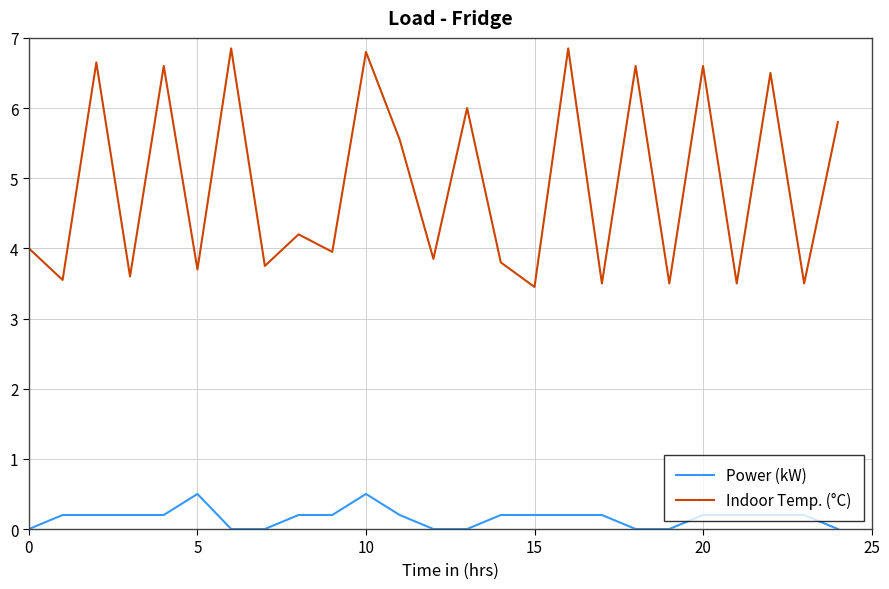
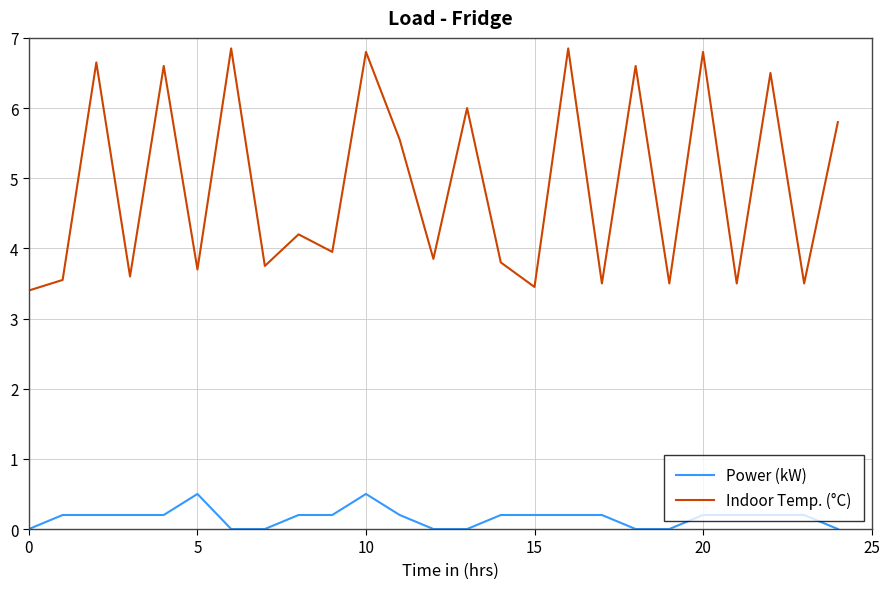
Indoor Temp. (°C), 0: 4.0 -> 3.4
Indoor Temp. (°C), 20: 6.6 -> 6.8
